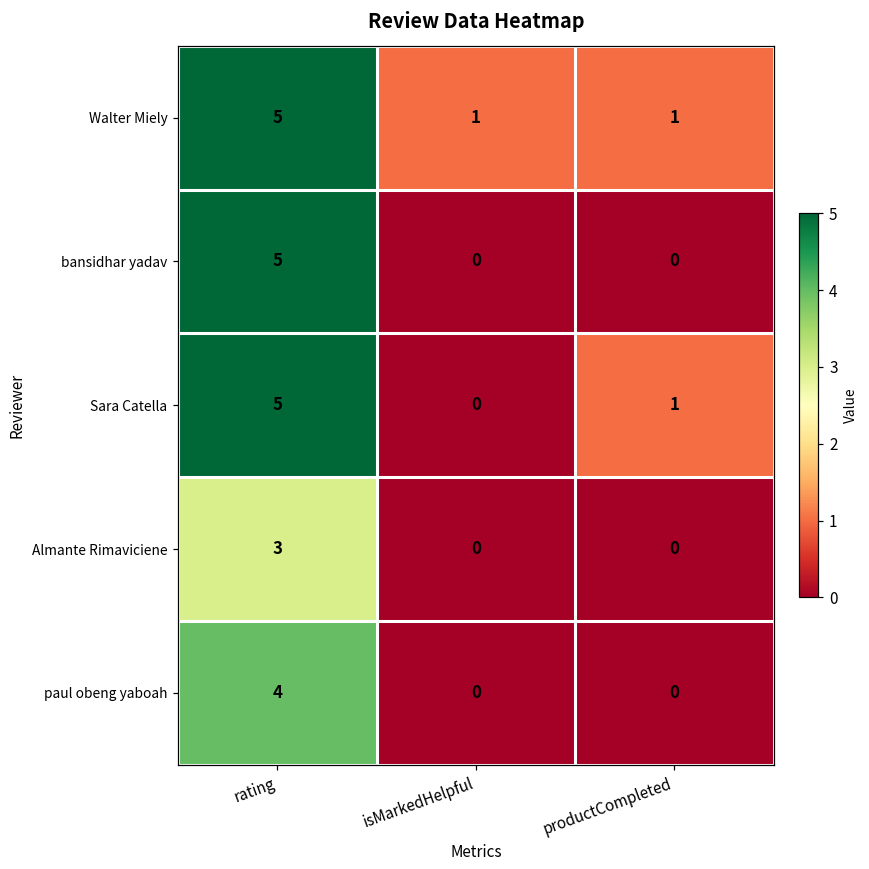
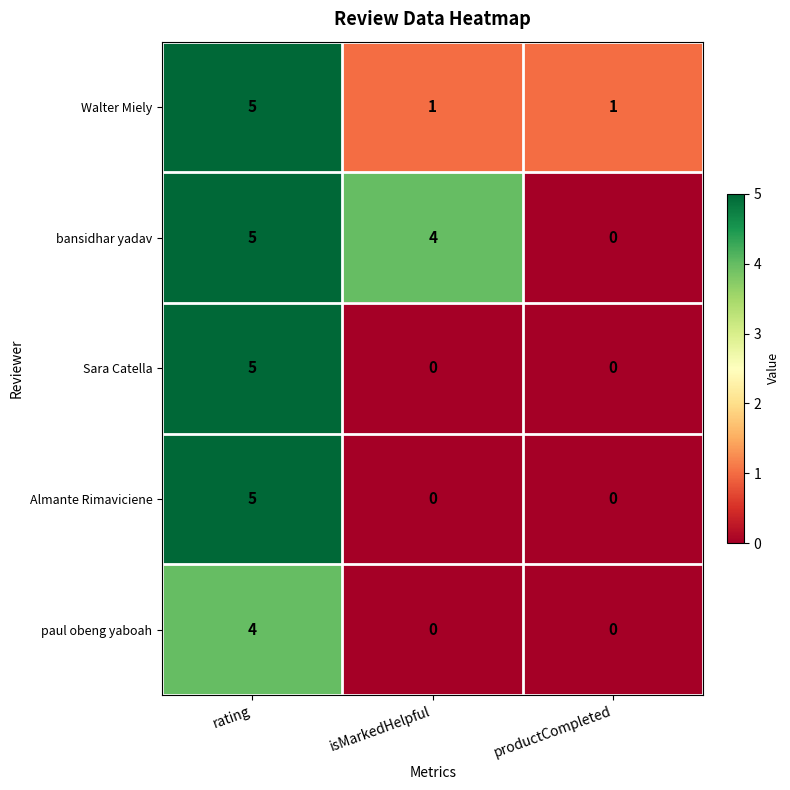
bansidhar yadav, isMarkedHelpful: 0 -> 4
Sara Catella, productCompleted: 1 -> 0
Almante Rimaviciene, rating: 3 -> 5
